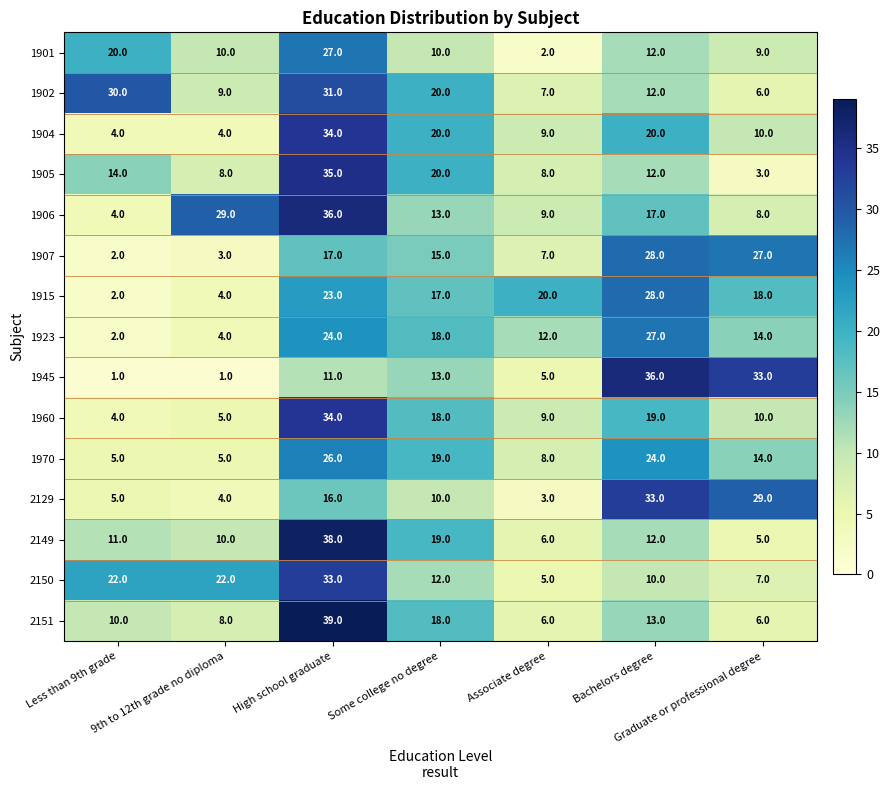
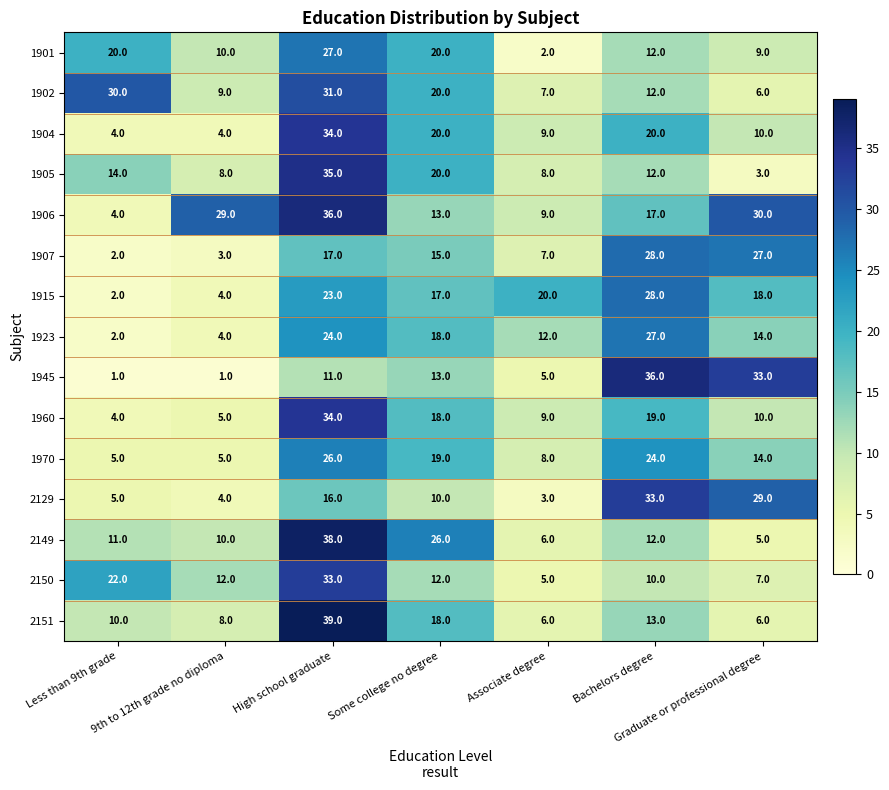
1901, Some college no degree: 10.0 -> 20.0
1906, Graduate or professional degree: 8.0 -> 30.0
2149, Some college no degree: 19.0 -> 26.0
2150, 9th to 12th grade no diploma: 22.0 -> 12.0
